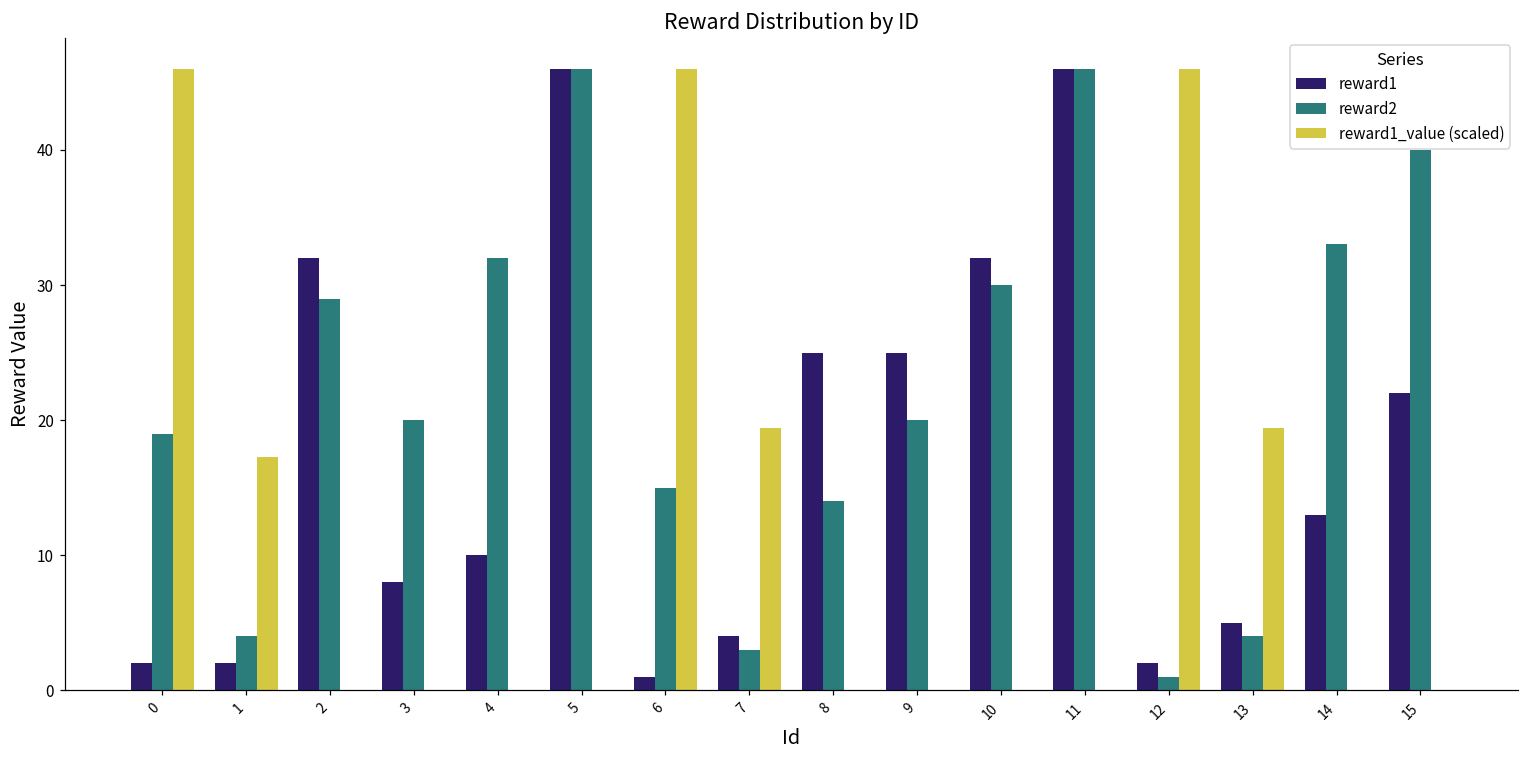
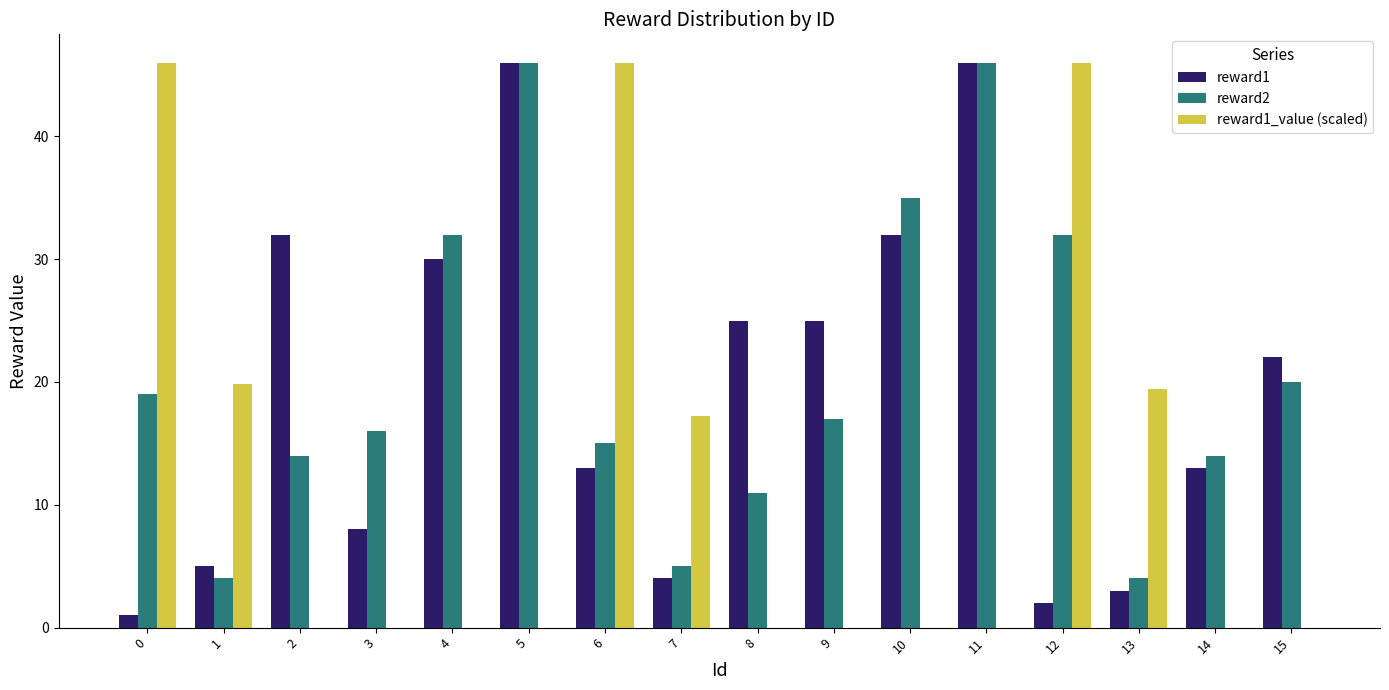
reward1, 0: 2 -> 1
reward1, 1: 2 -> 5
reward1_value (scaled), 1: 17.3 -> 19.9
reward2, 2: 29 -> 14
reward2, 3: 20 -> 16
reward1, 4: 10 -> 30
reward1, 6: 1 -> 13
reward2, 7: 3 -> 5
reward1_value (scaled), 7: 19.4 -> 17.3
reward2, 8: 14 -> 11
reward2, 9: 20 -> 17
reward2, 10: 30 -> 35
reward2, 12: 1 -> 32
reward1, 13: 5 -> 3
reward2, 14: 33 -> 14
reward2, 15: 40 -> 20
